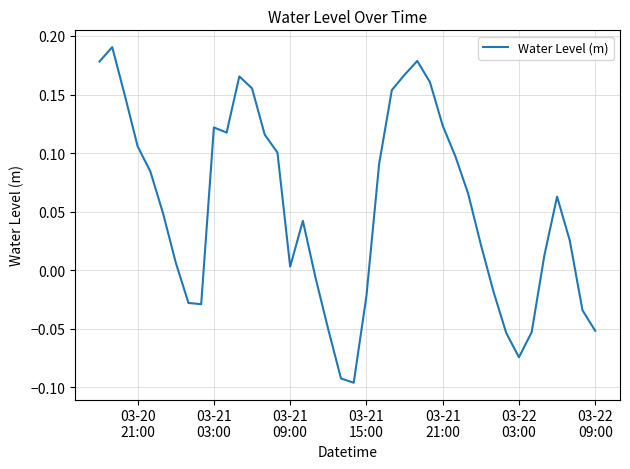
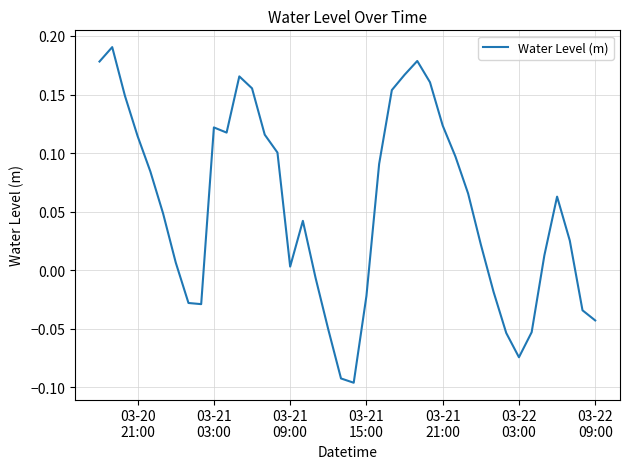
03-20 21:00: 0.106 -> 0.114
03-22 09:00: -0.052 -> -0.043
